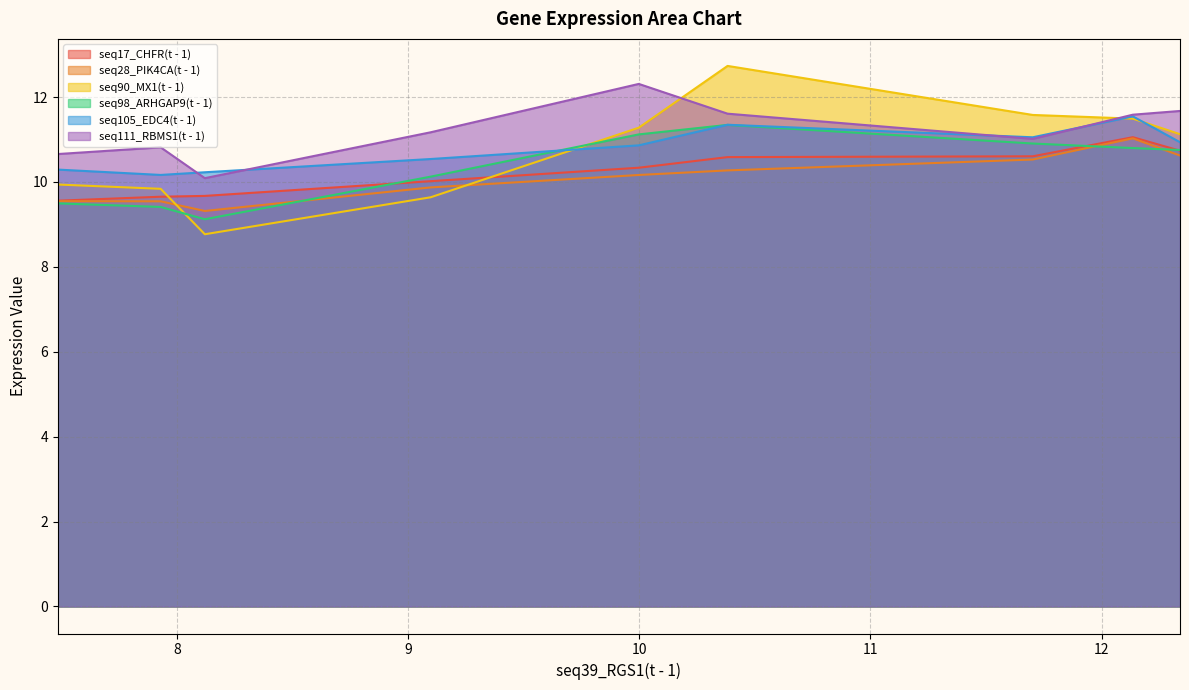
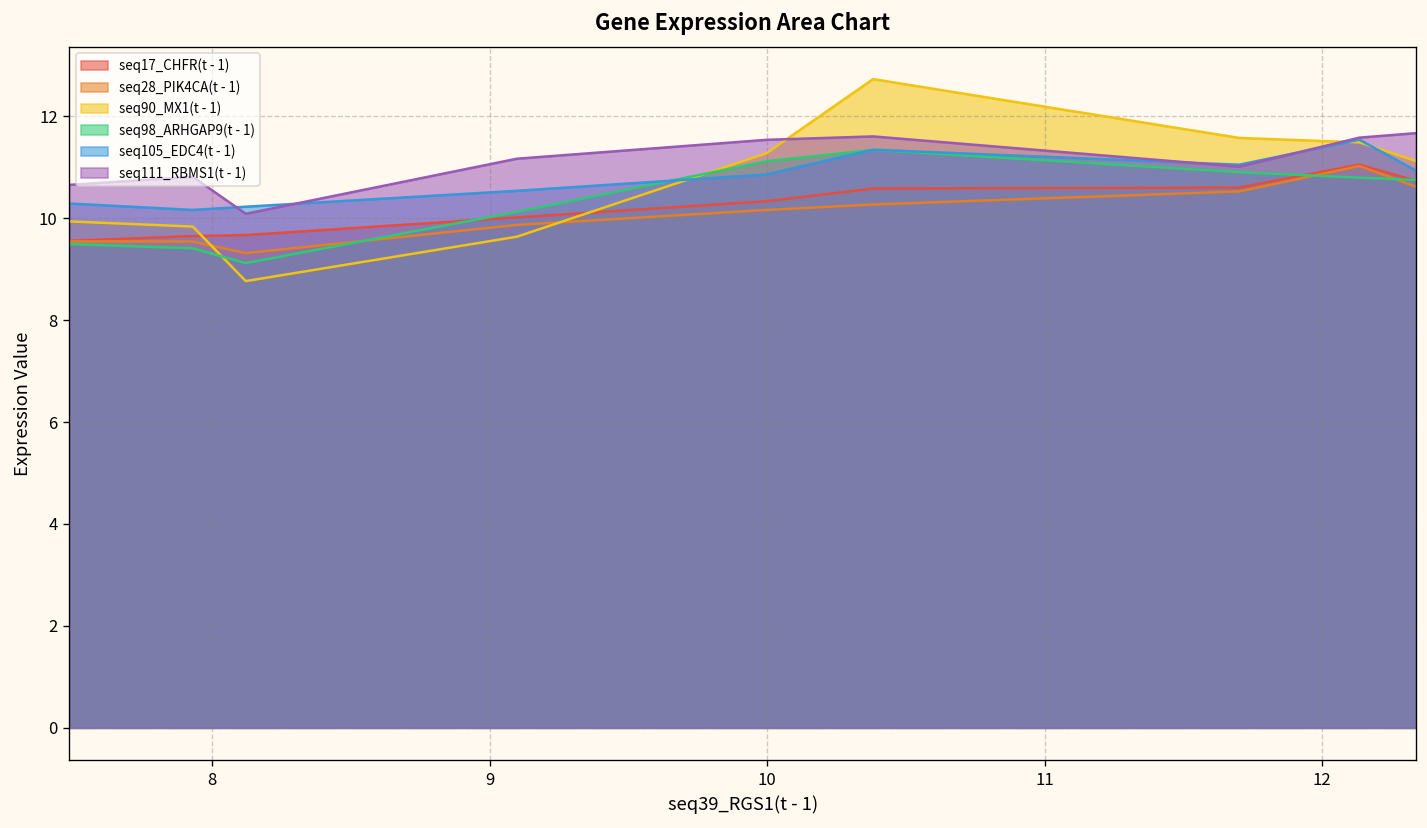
seq111_RBMS1(t - 1), 10: 12.3 -> 11.5
